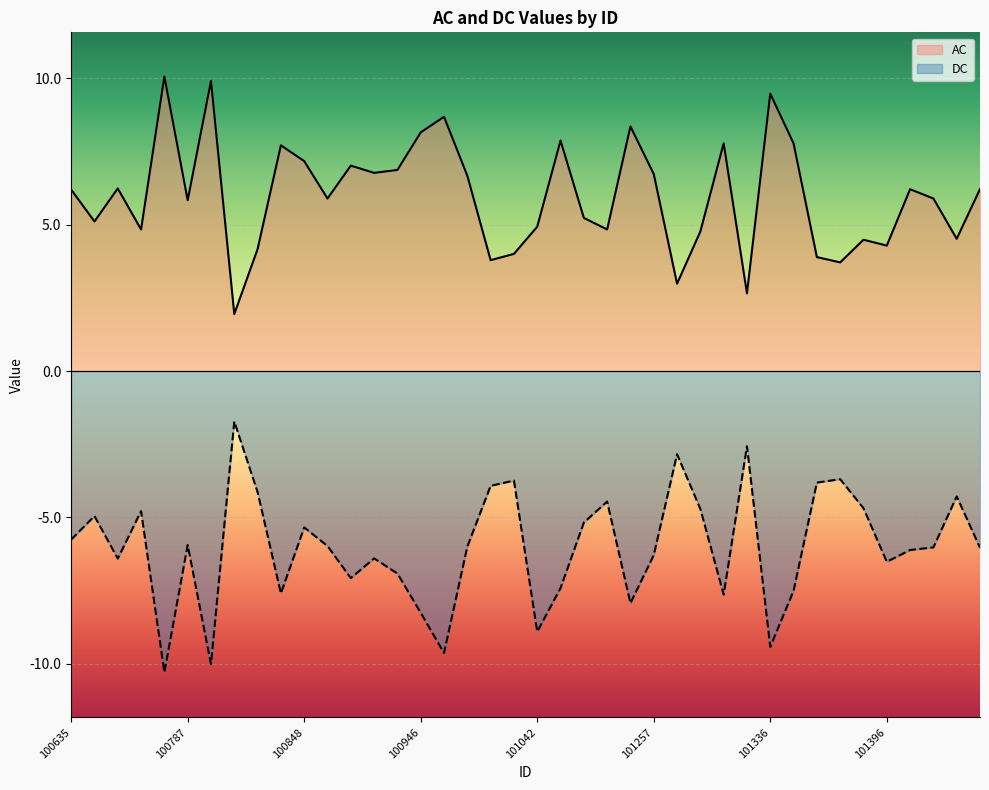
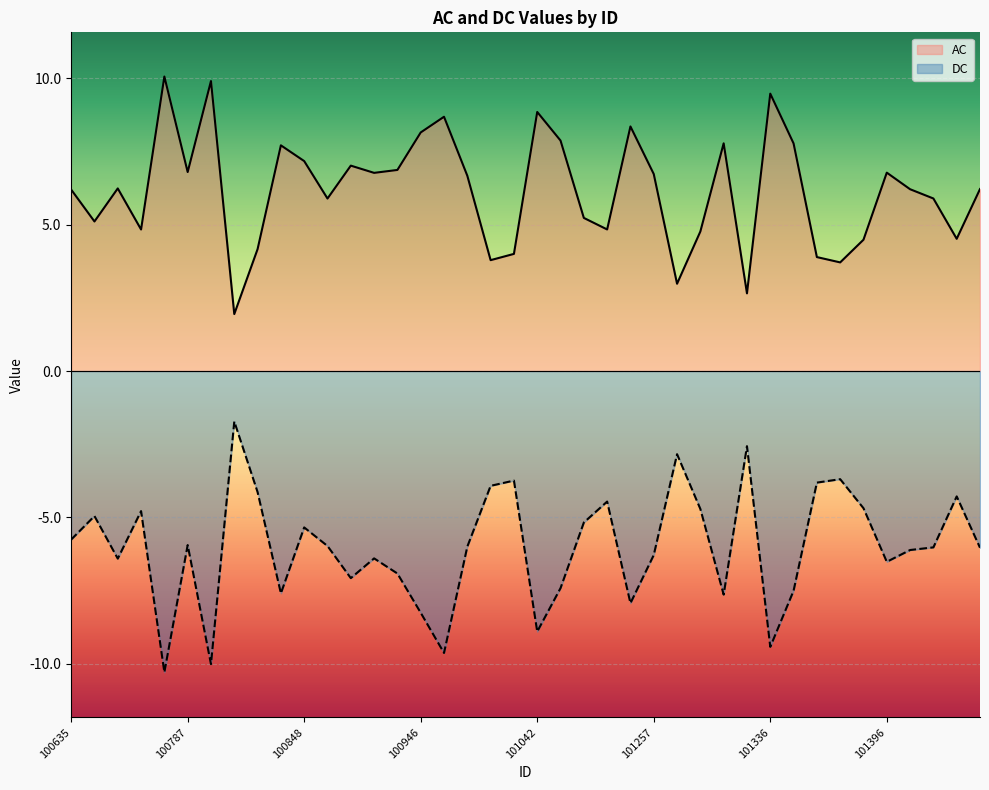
AC, 100787: 5.8 -> 6.8
AC, 101042: 4.9 -> 8.9
AC, 101396: 4.3 -> 6.8
